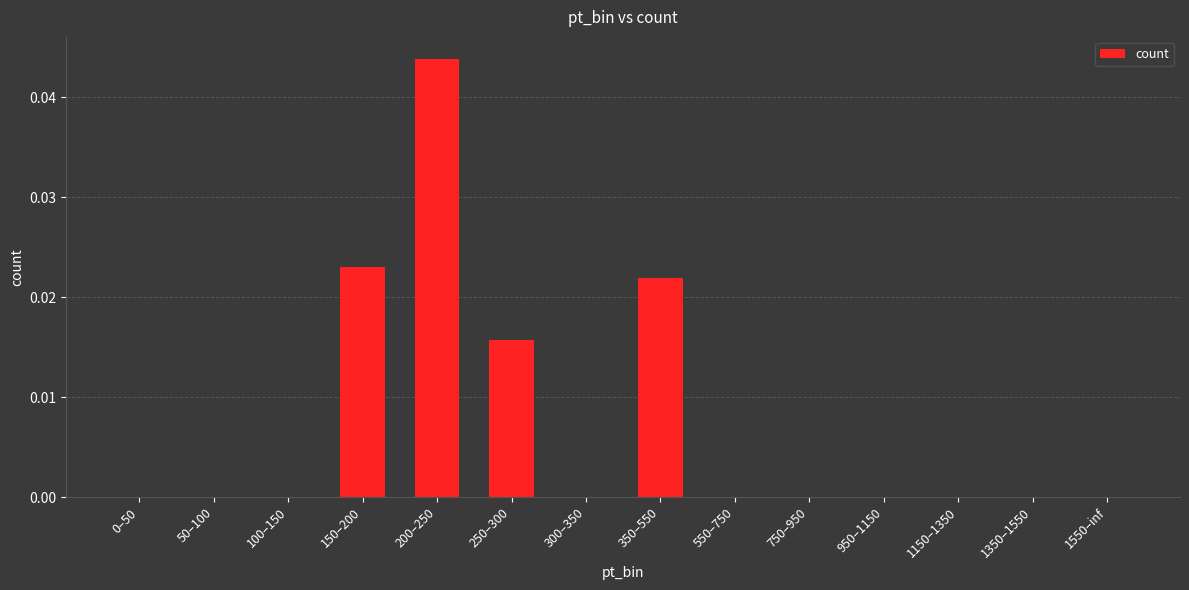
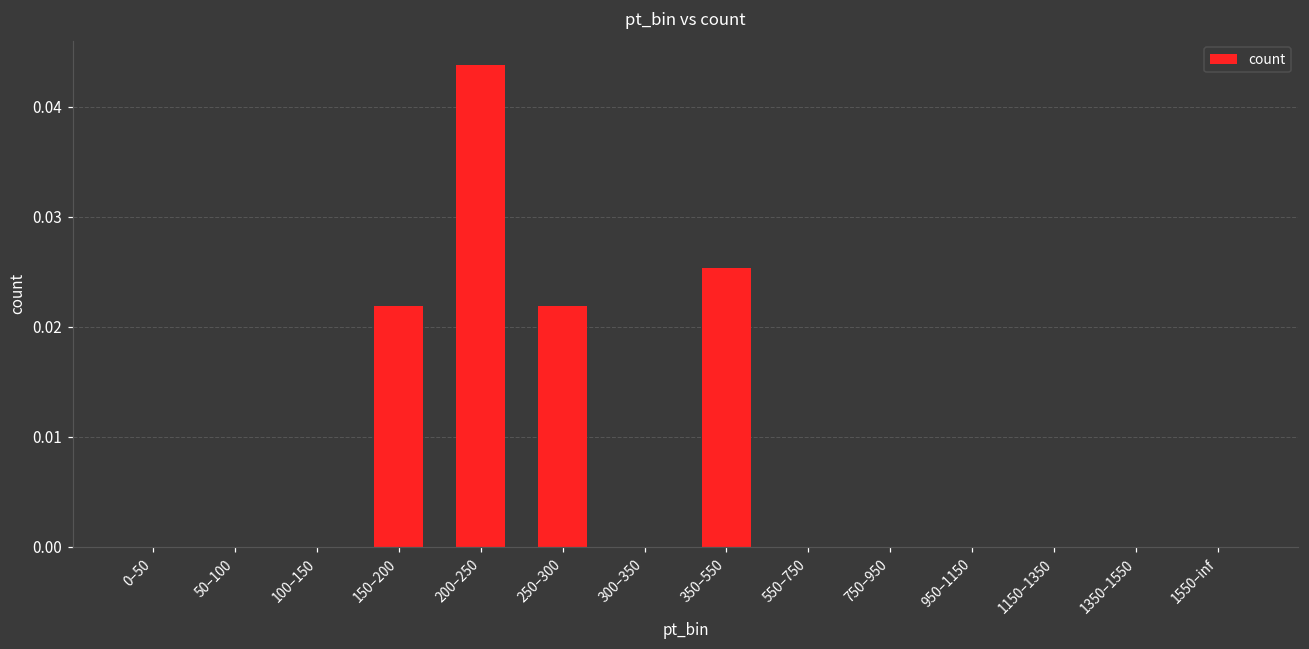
150–200: 0.0230 -> 0.0219
250–300: 0.0157 -> 0.0219
350–550: 0.0219 -> 0.0254
